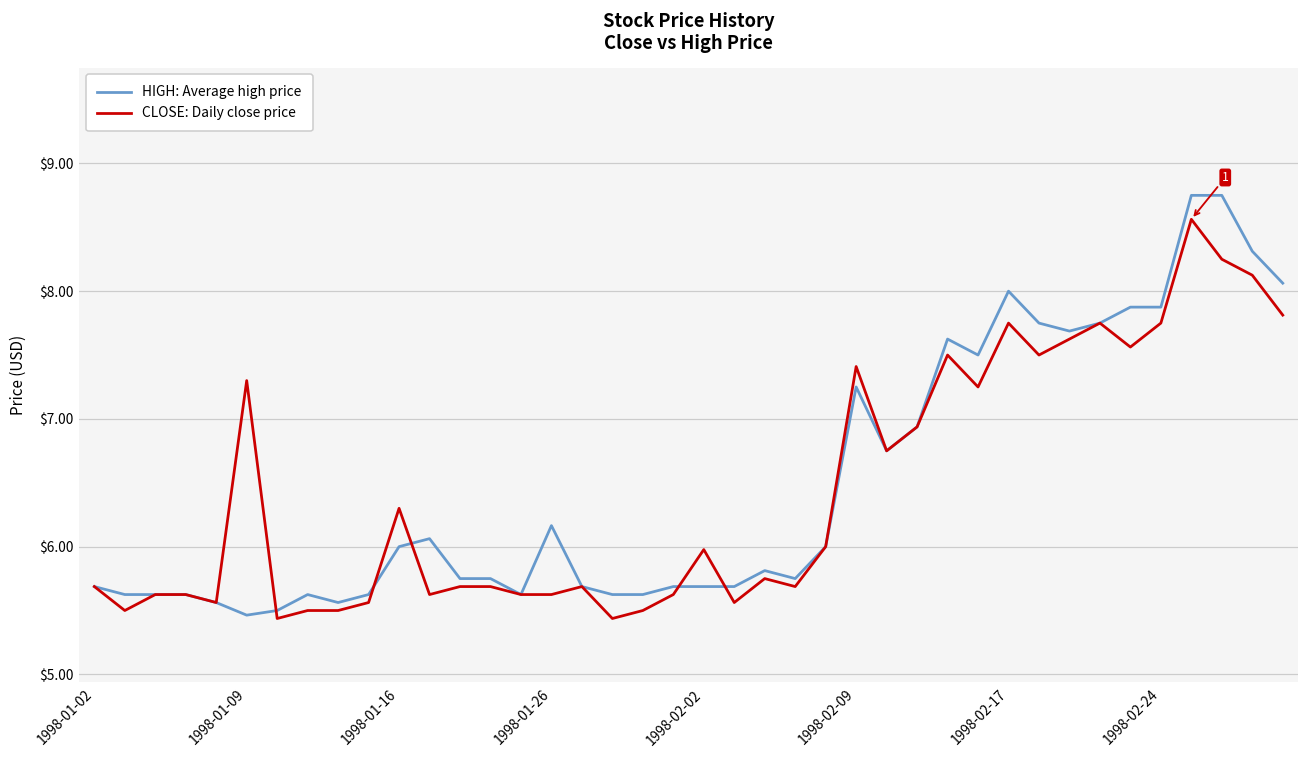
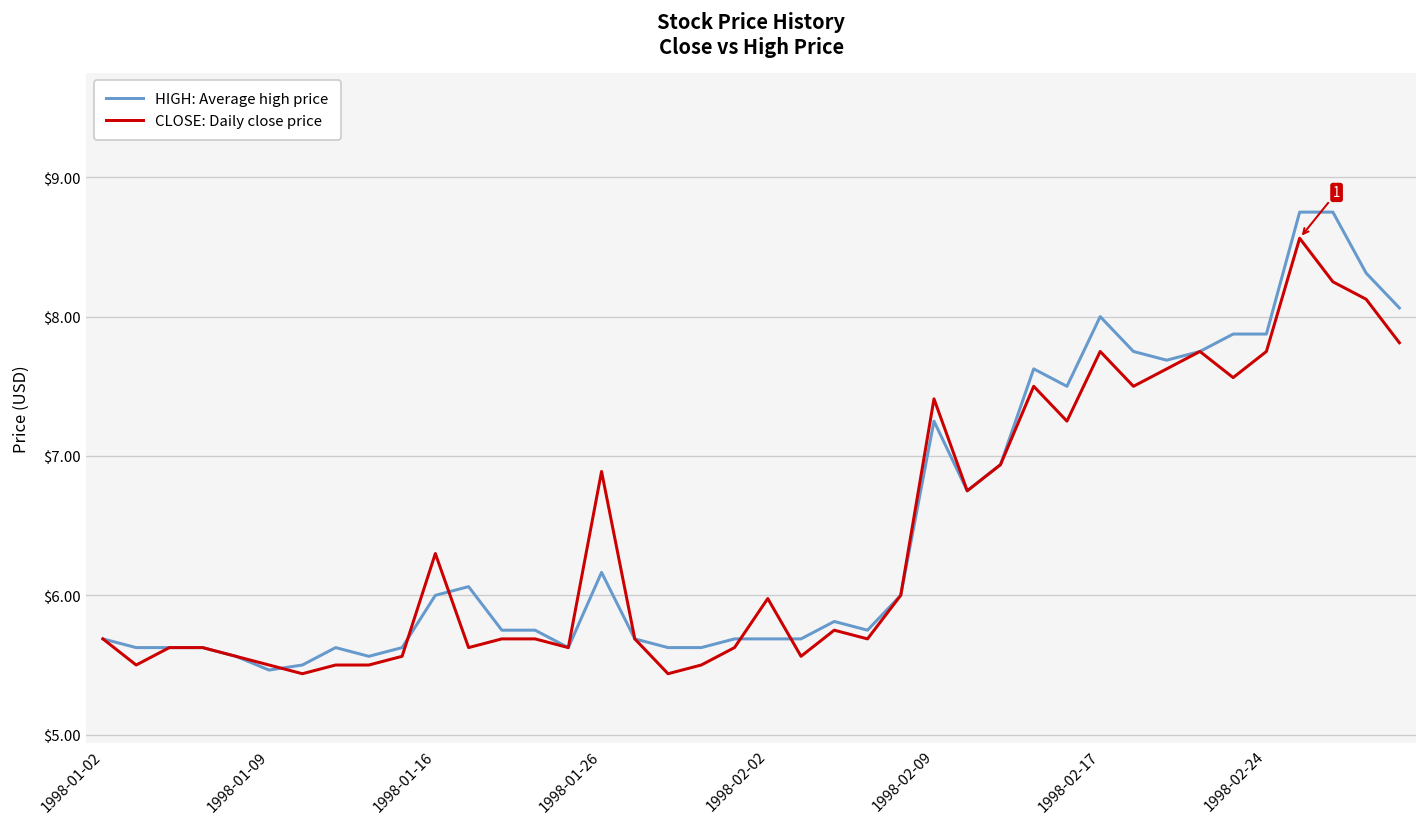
CLOSE: Daily close price, 1998-01-09: $7.3 -> $5.5
CLOSE: Daily close price, 1998-01-26: $5.63 -> $6.89
